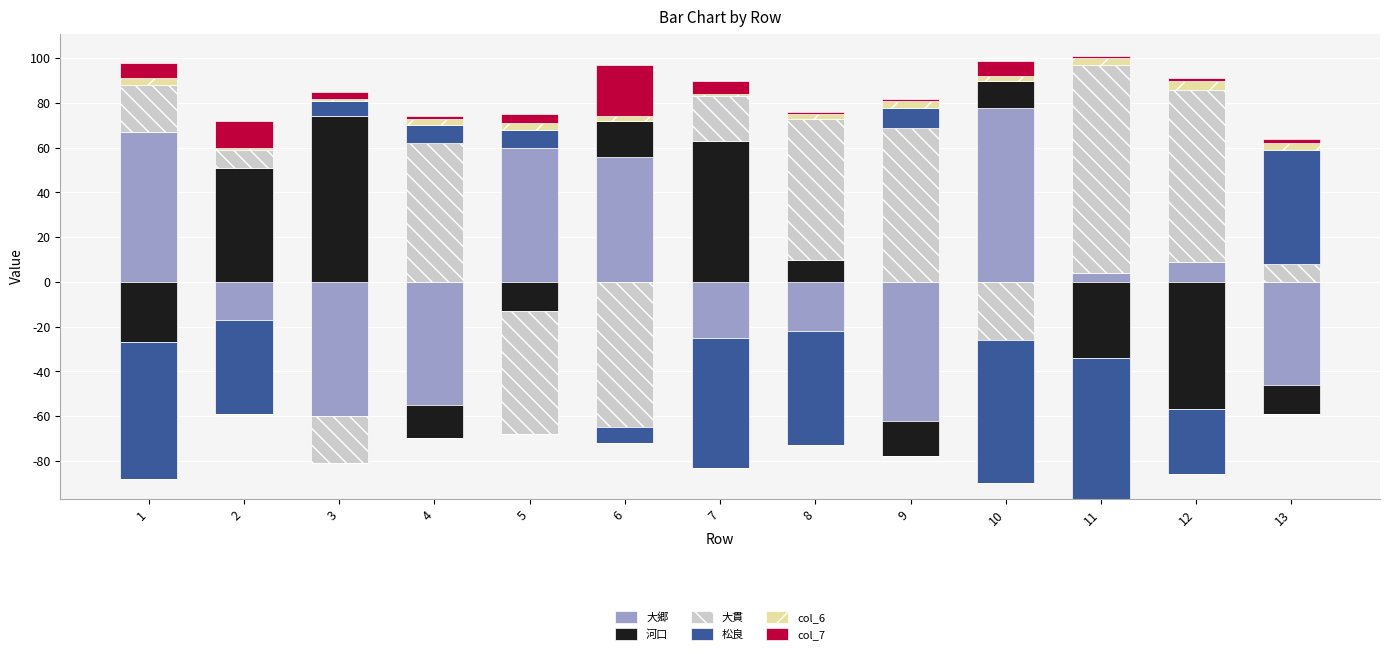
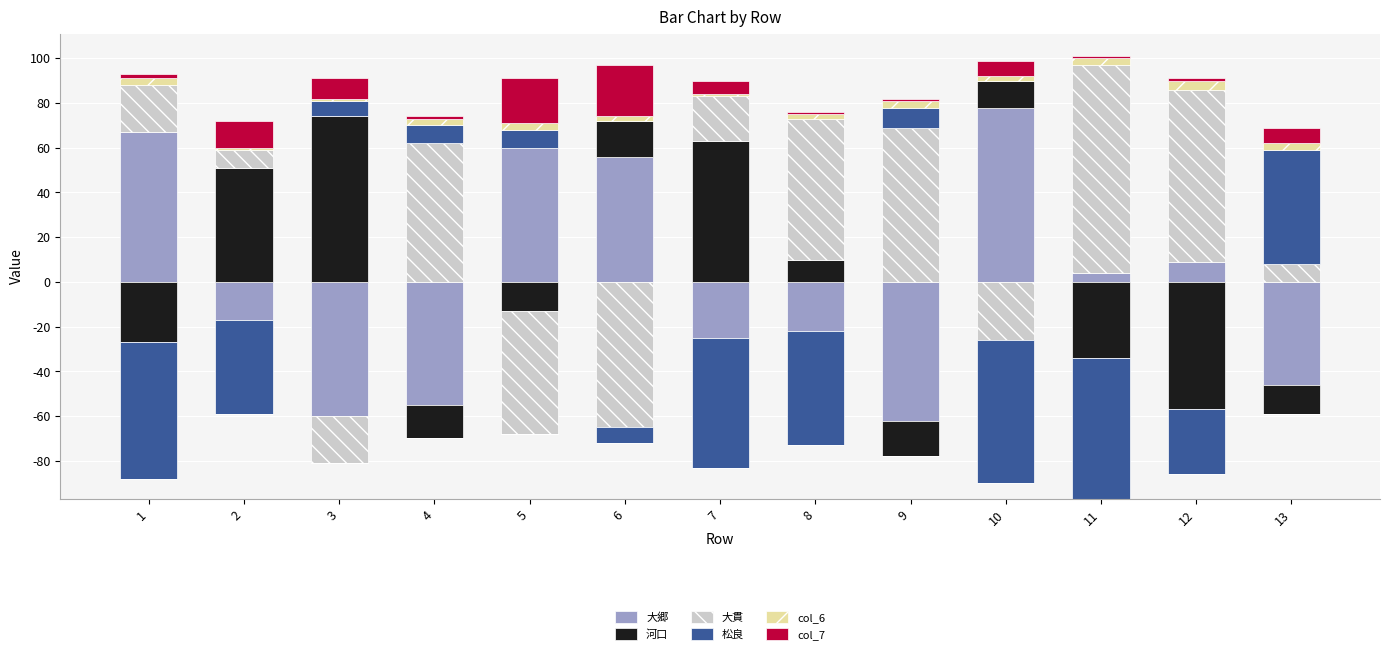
col_7, 1: 7 -> 2
col_7, 3: 3 -> 9
col_7, 5: 4 -> 20
col_7, 13: 2 -> 7
